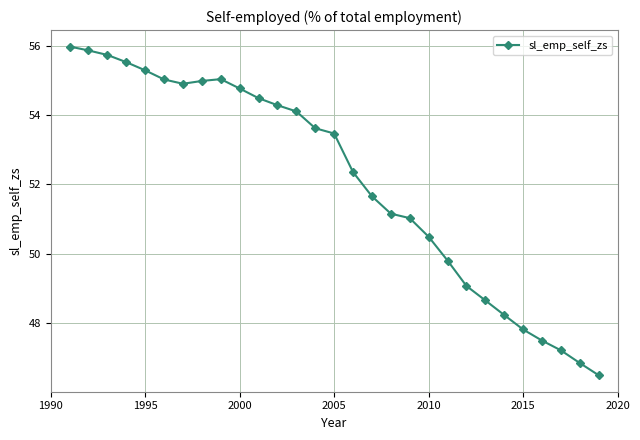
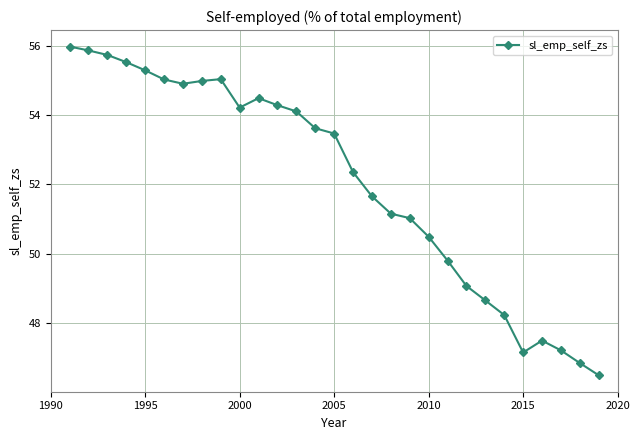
2000: 54.8 -> 54.2
2015: 47.8 -> 47.1
